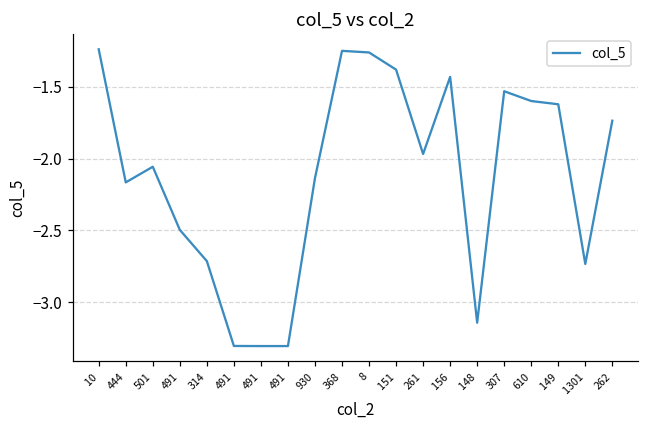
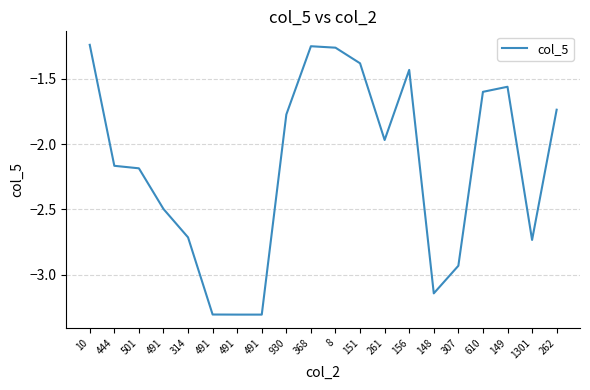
501: -2.06 -> -2.18
930: -2.14 -> -1.77
307: -1.53 -> -2.93
149: -1.62 -> -1.56
